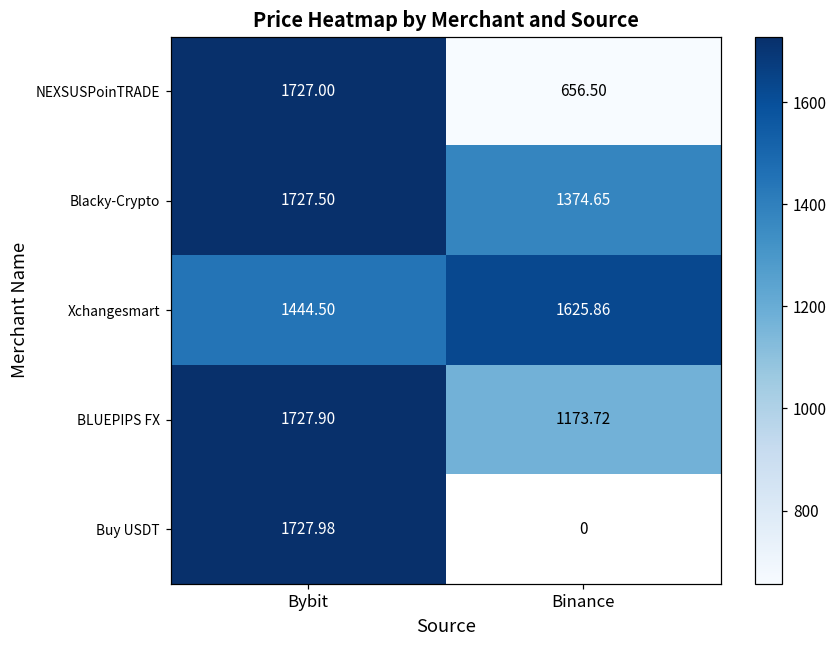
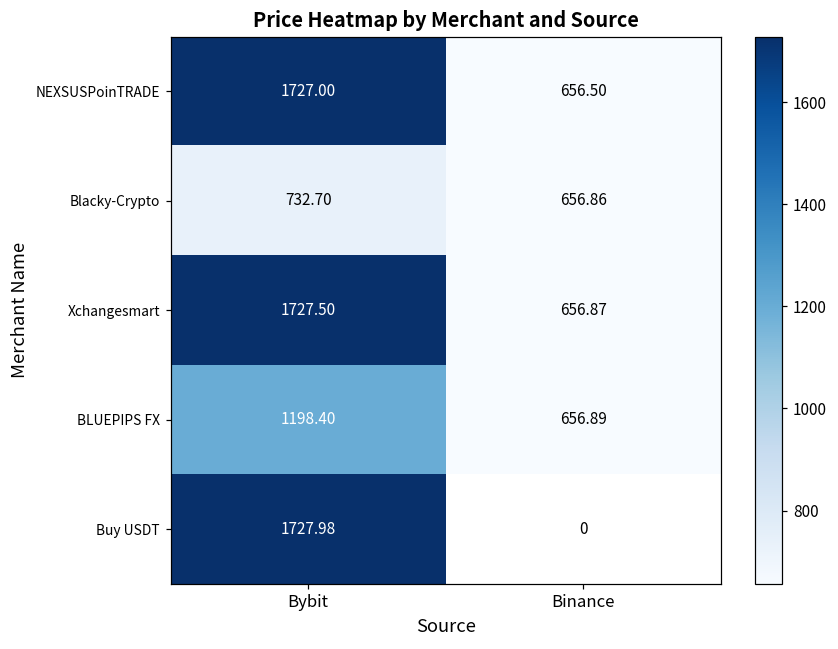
Blacky-Crypto, Bybit: 1727.50 -> 732.70
Blacky-Crypto, Binance: 1374.65 -> 656.86
Xchangesmart, Bybit: 1444.50 -> 1727.50
Xchangesmart, Binance: 1625.86 -> 656.87
BLUEPIPS FX, Bybit: 1727.90 -> 1198.40
BLUEPIPS FX, Binance: 1173.72 -> 656.89
